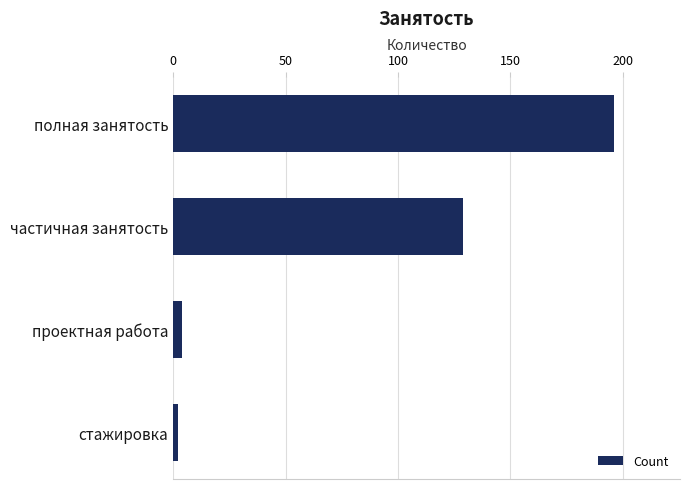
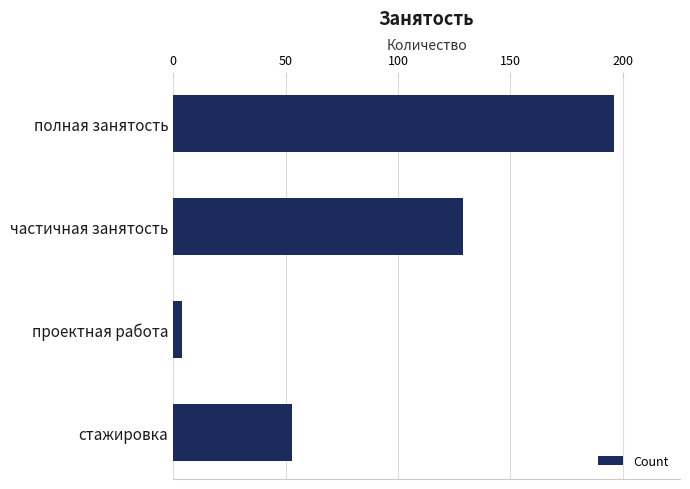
стажировка: 2 -> 53
